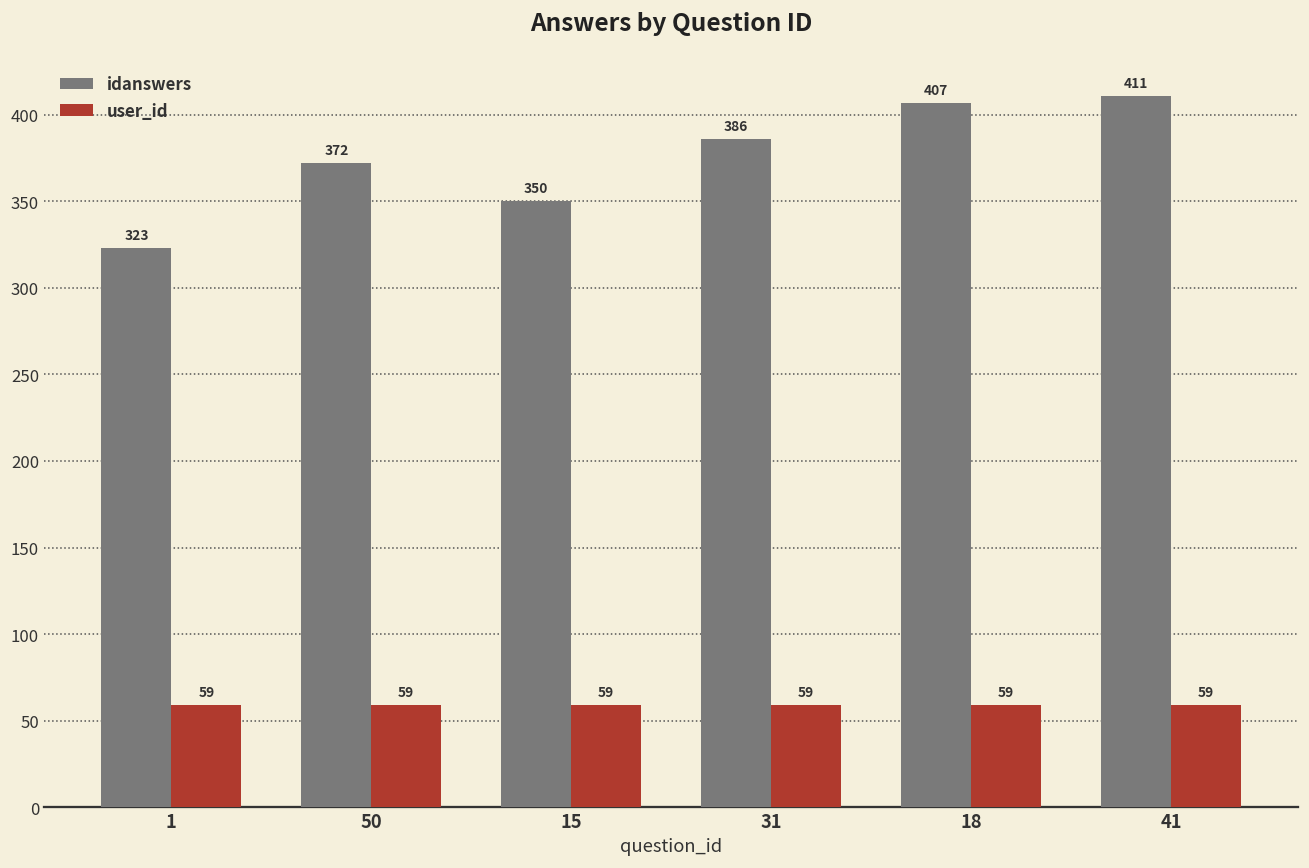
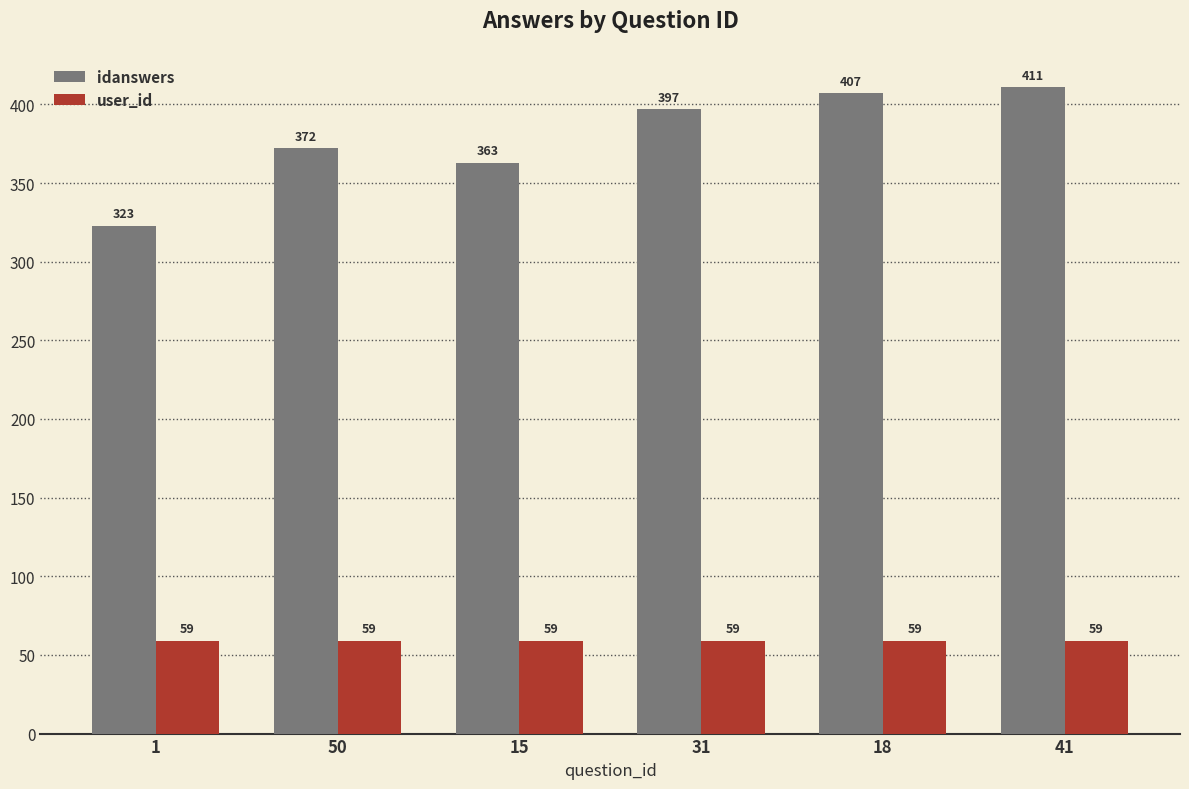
idanswers, 15: 350 -> 363
idanswers, 31: 386 -> 397
